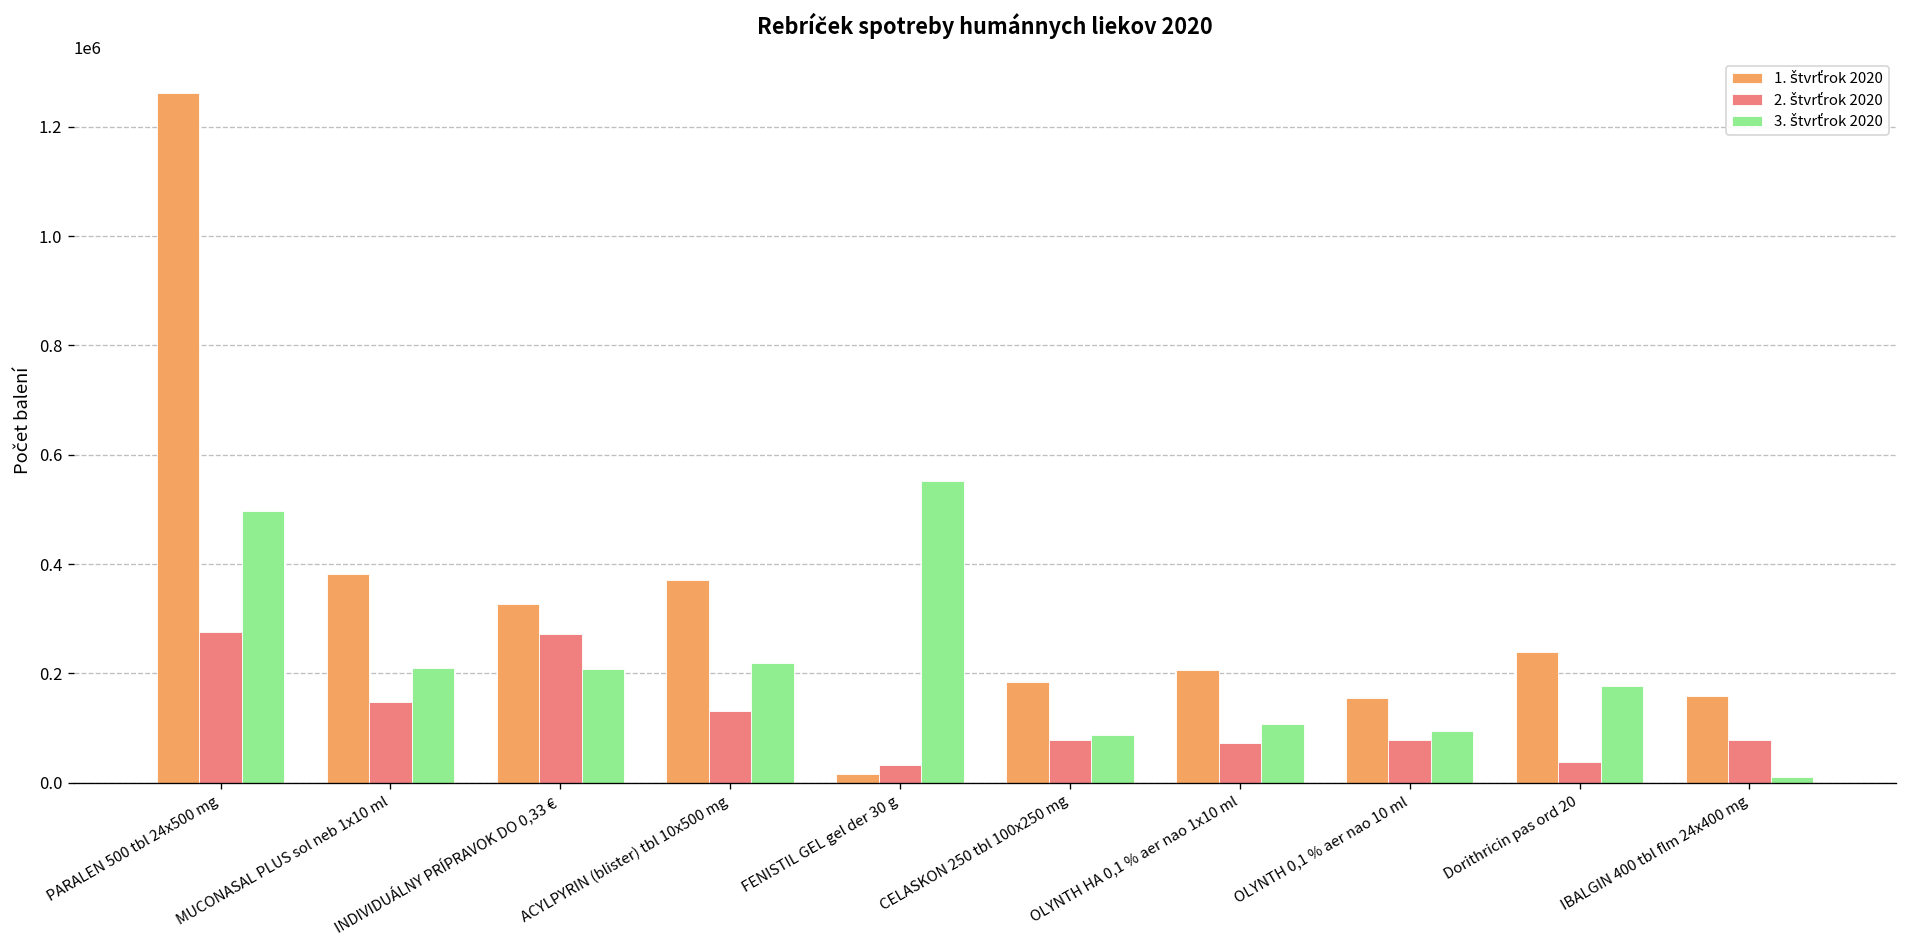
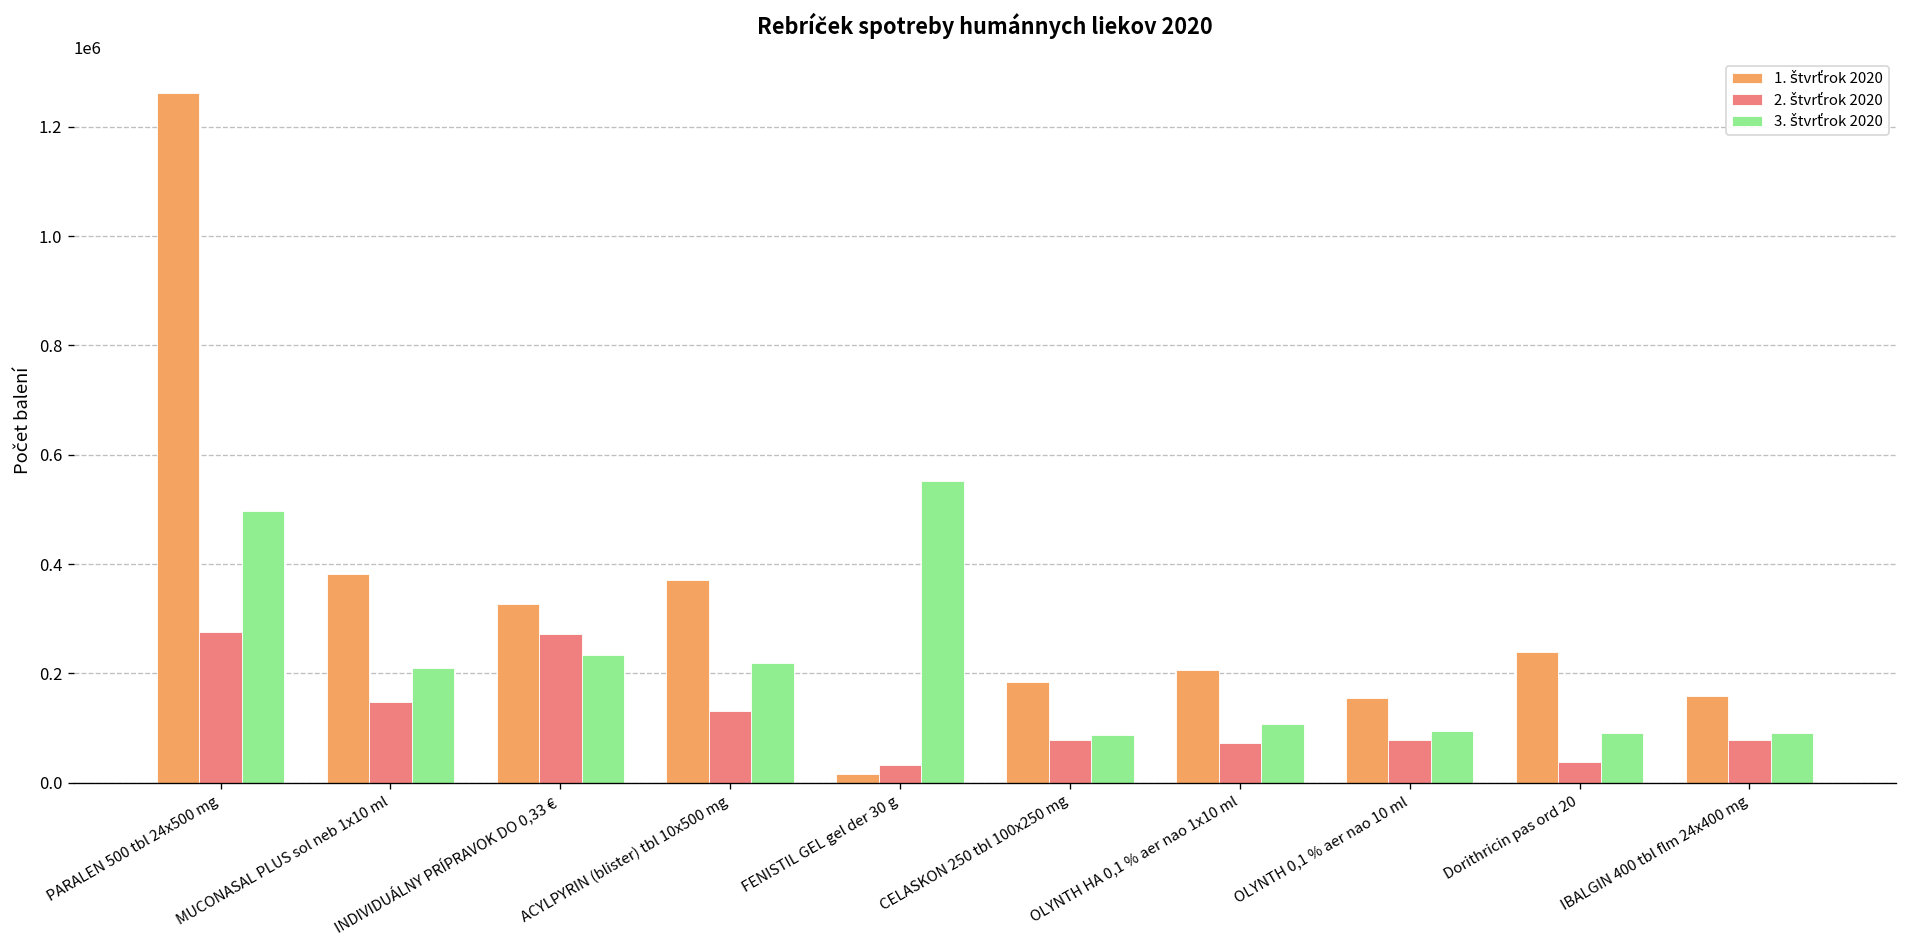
3. štvrťrok 2020, INDIVIDUÁLNY PRÍPRAVOK DO 0,33 €: 210000 -> 230000
3. štvrťrok 2020, Dorithricin pas ord 20: 180000 -> 90000
3. štvrťrok 2020, IBALGIN 400 tbl flm 24x400 mg: 10000 -> 90000
